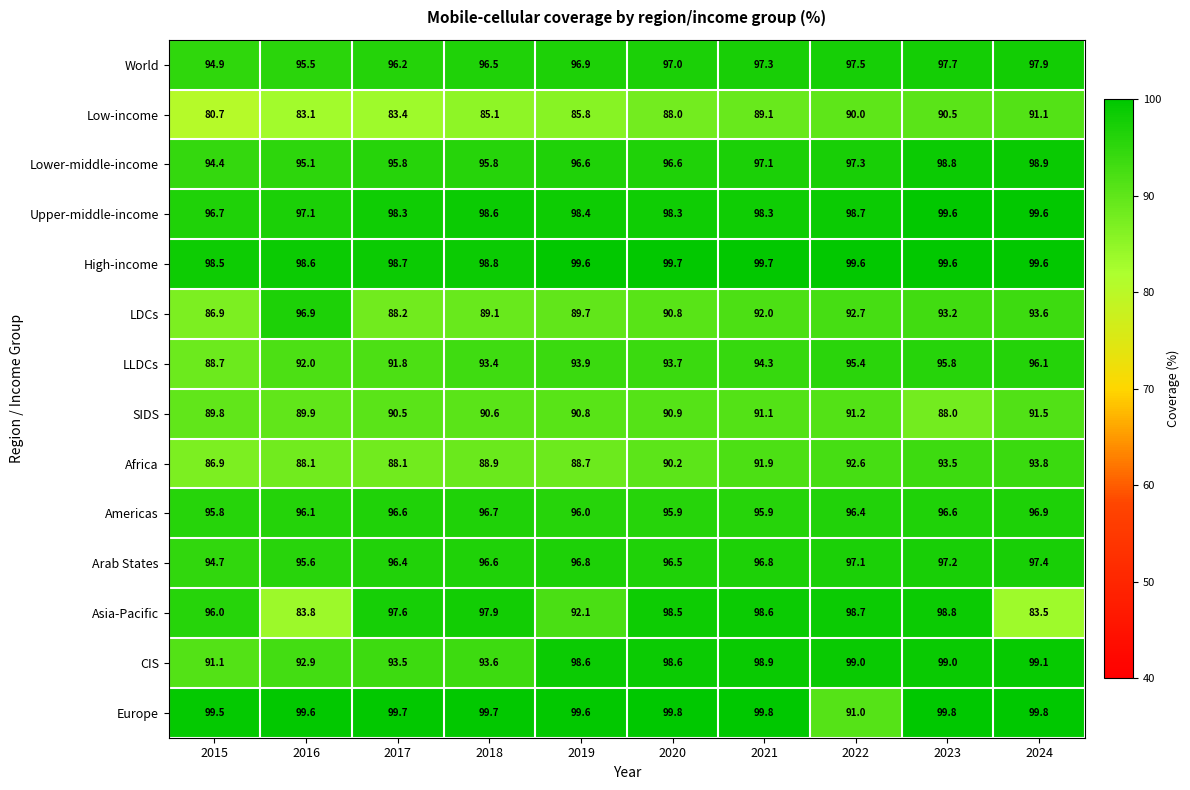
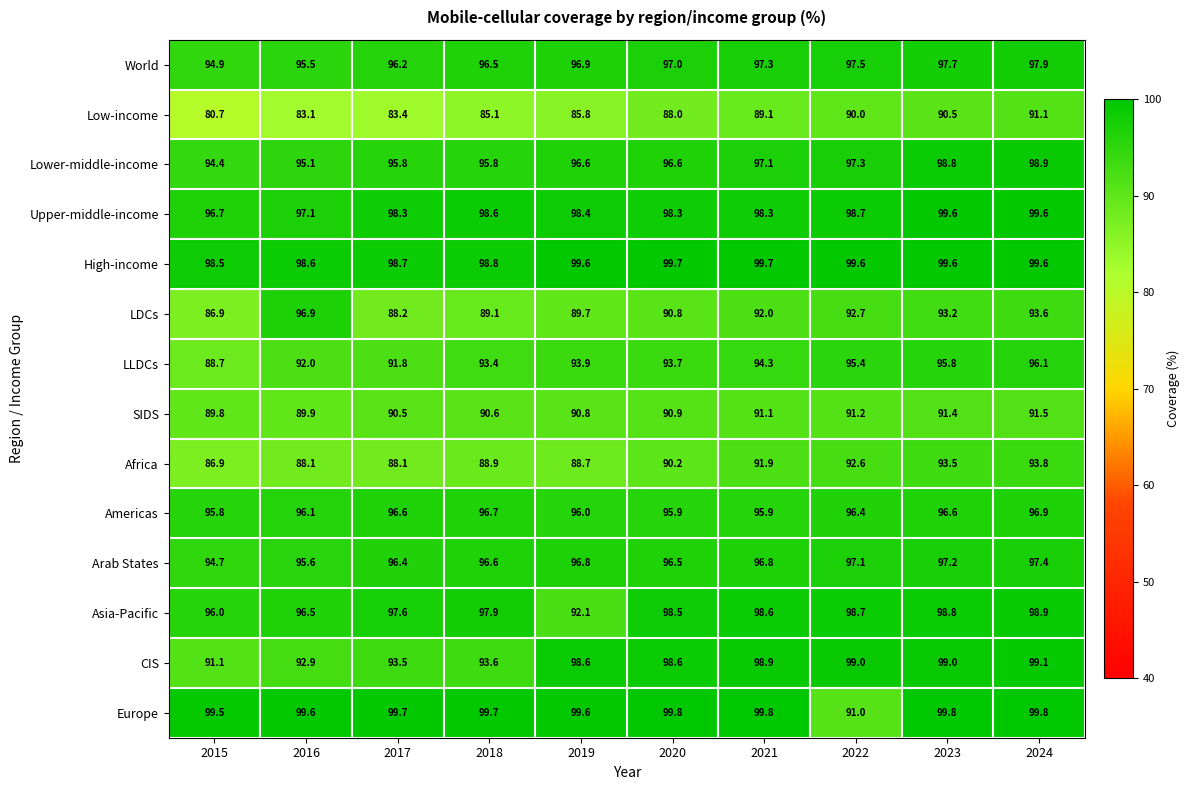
SIDS, 2023: 88.0 -> 91.4
Asia-Pacific, 2016: 83.8 -> 96.5
Asia-Pacific, 2024: 83.5 -> 98.9
